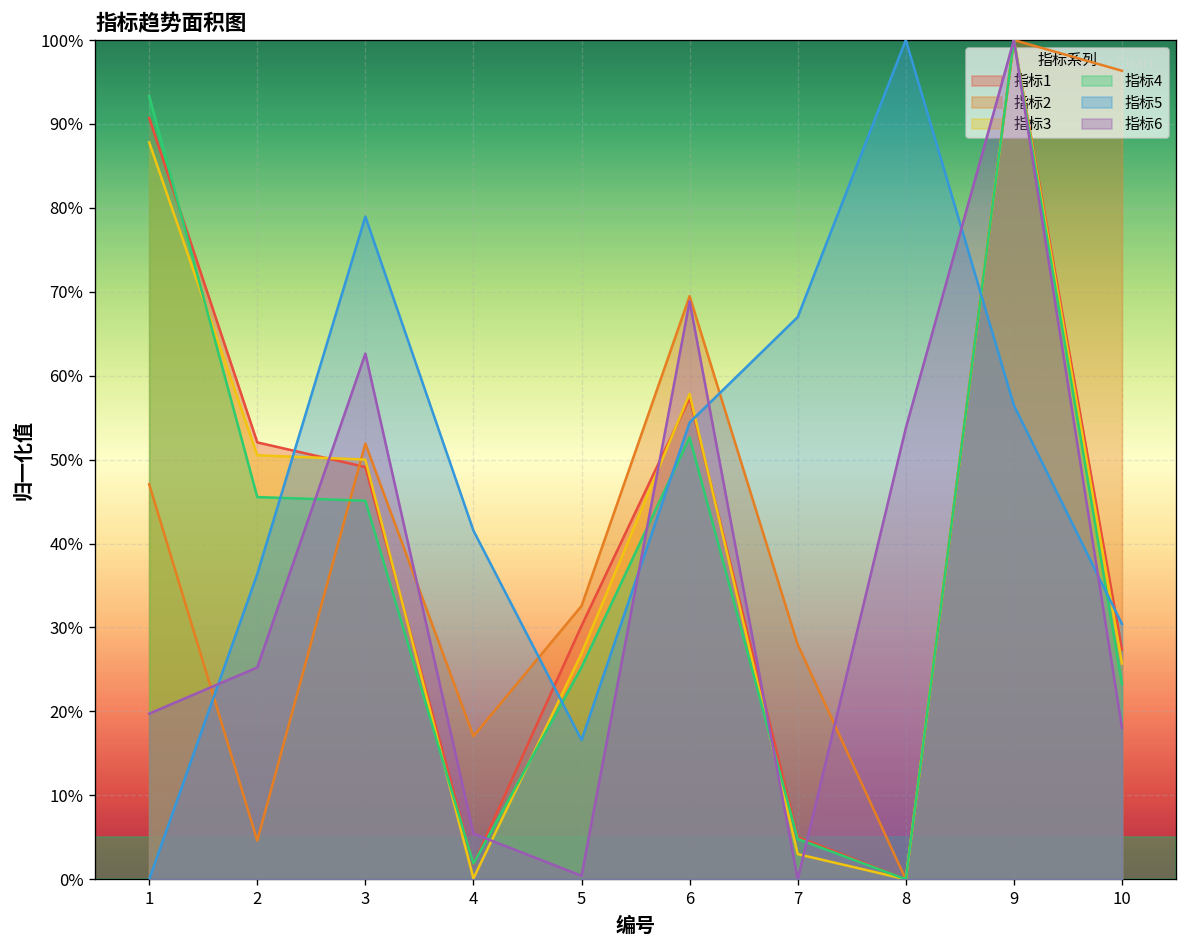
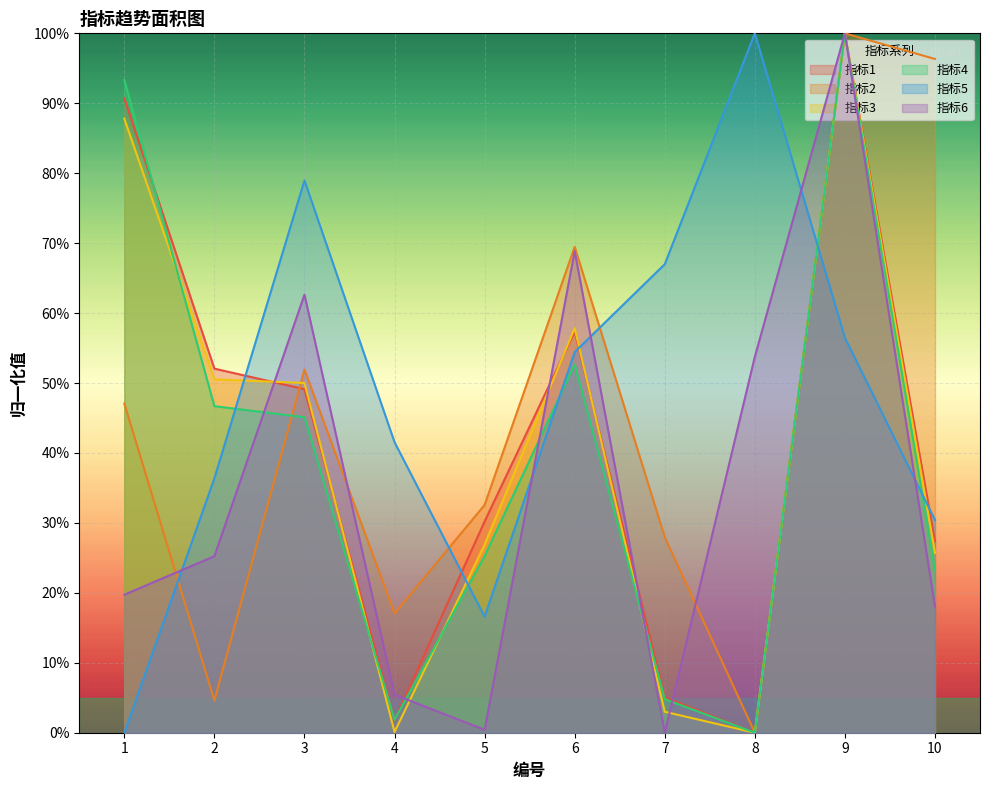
指标4, 2: 46% -> 47%
